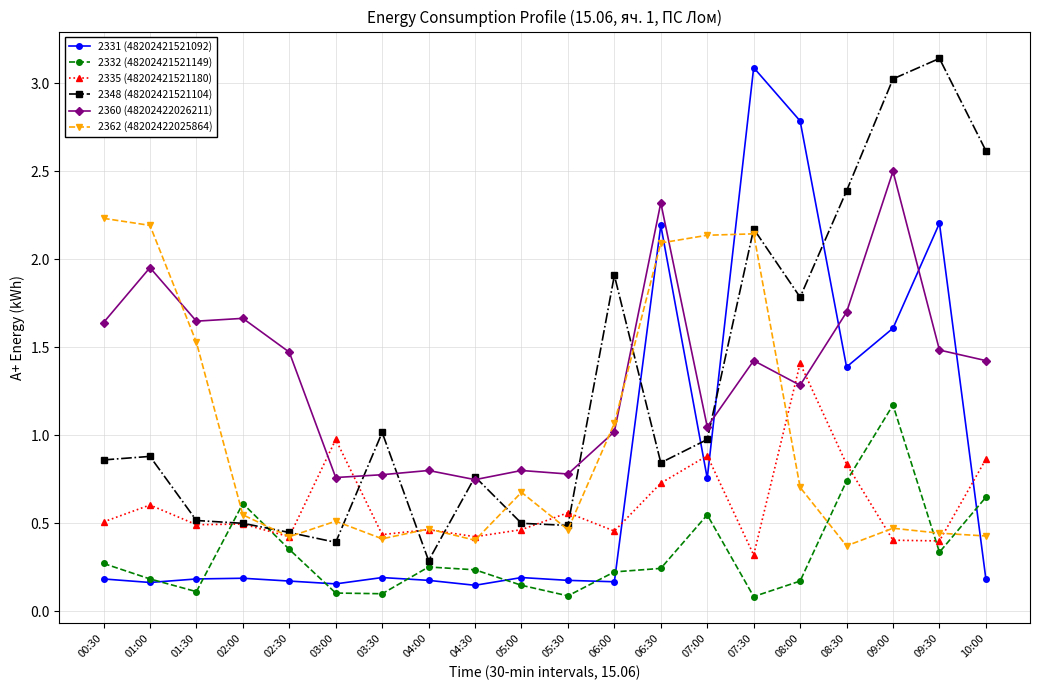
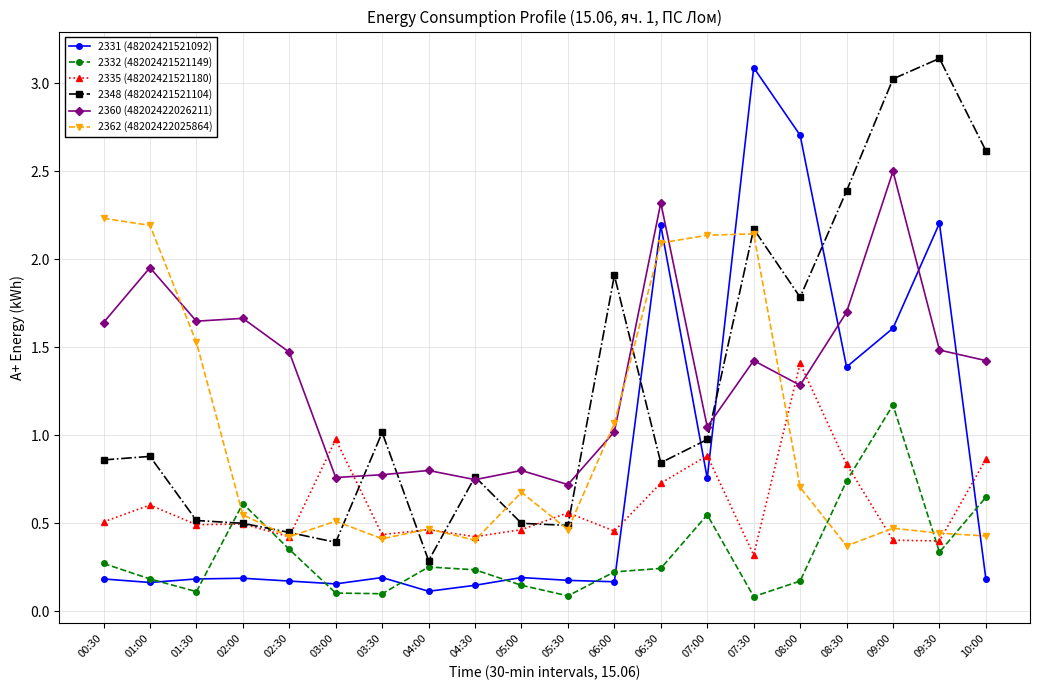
2331 (48202421521092), 04:00: 0.18 -> 0.11
2360 (48202422026211), 05:30: 0.78 -> 0.72
2331 (48202421521092), 08:00: 2.79 -> 2.70
